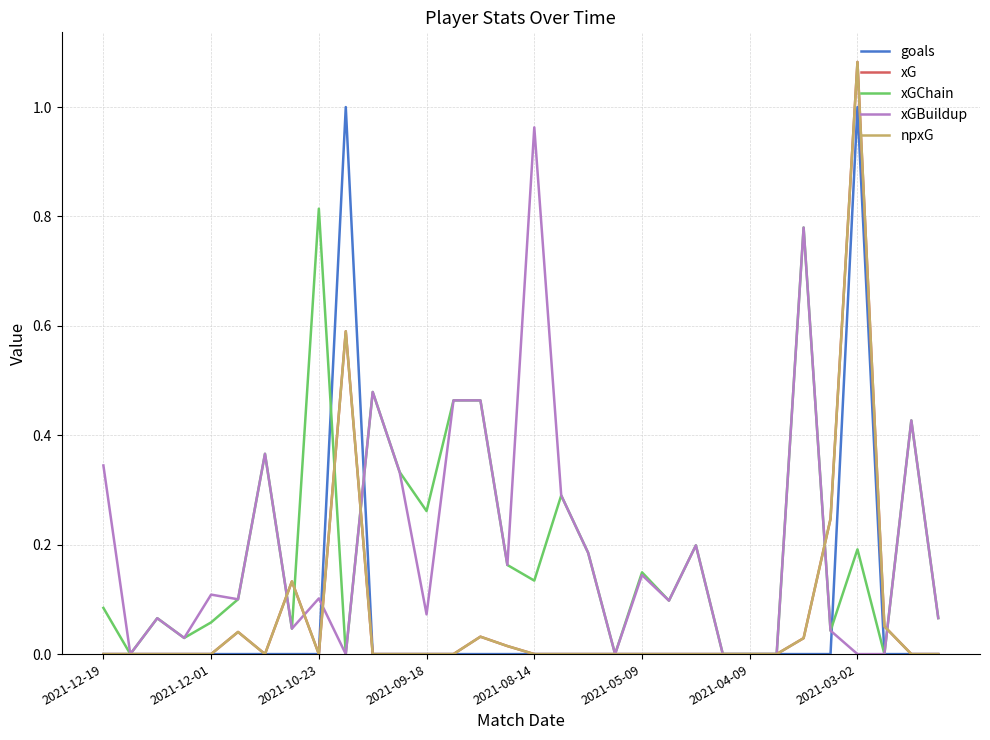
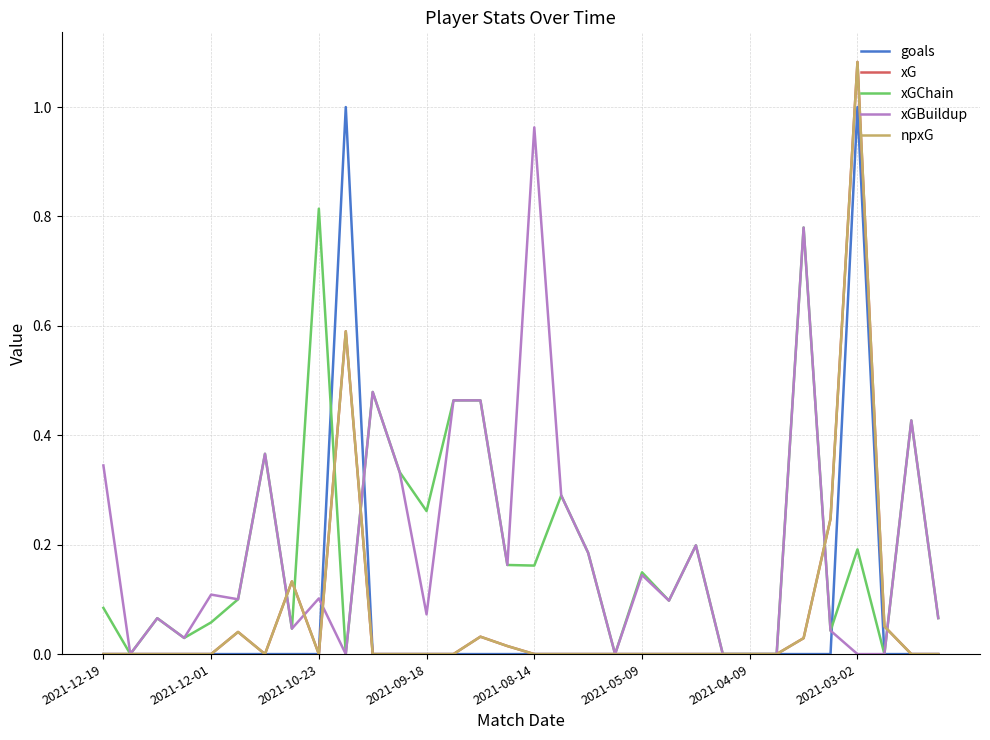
xGChain, 2021-08-14: 0.13 -> 0.16
